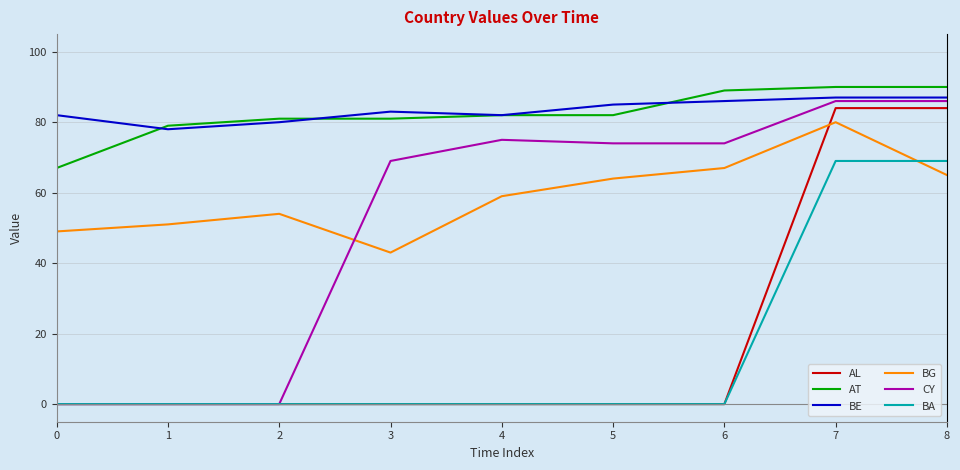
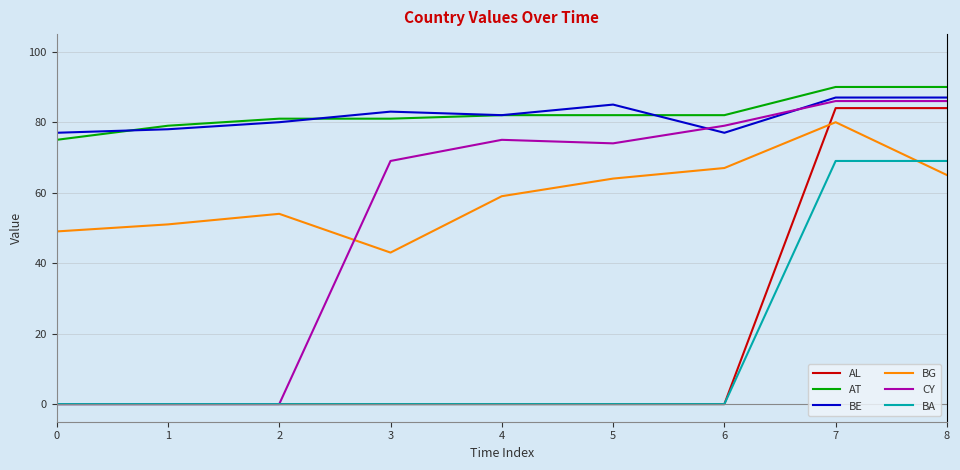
AT, 0: 67 -> 75
BE, 0: 82 -> 77
AT, 6: 89 -> 82
BE, 6: 86 -> 77
CY, 6: 74 -> 79
